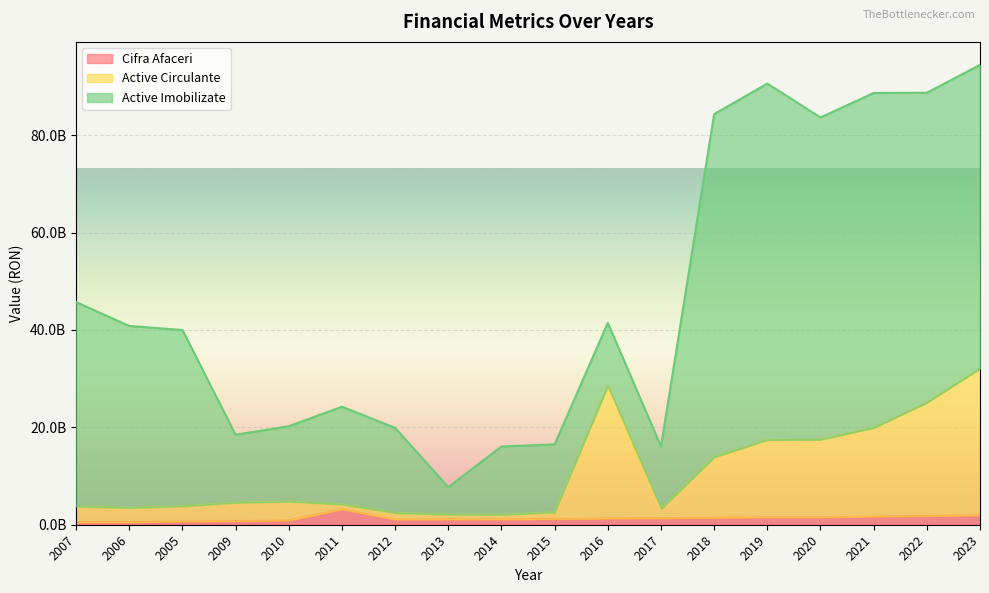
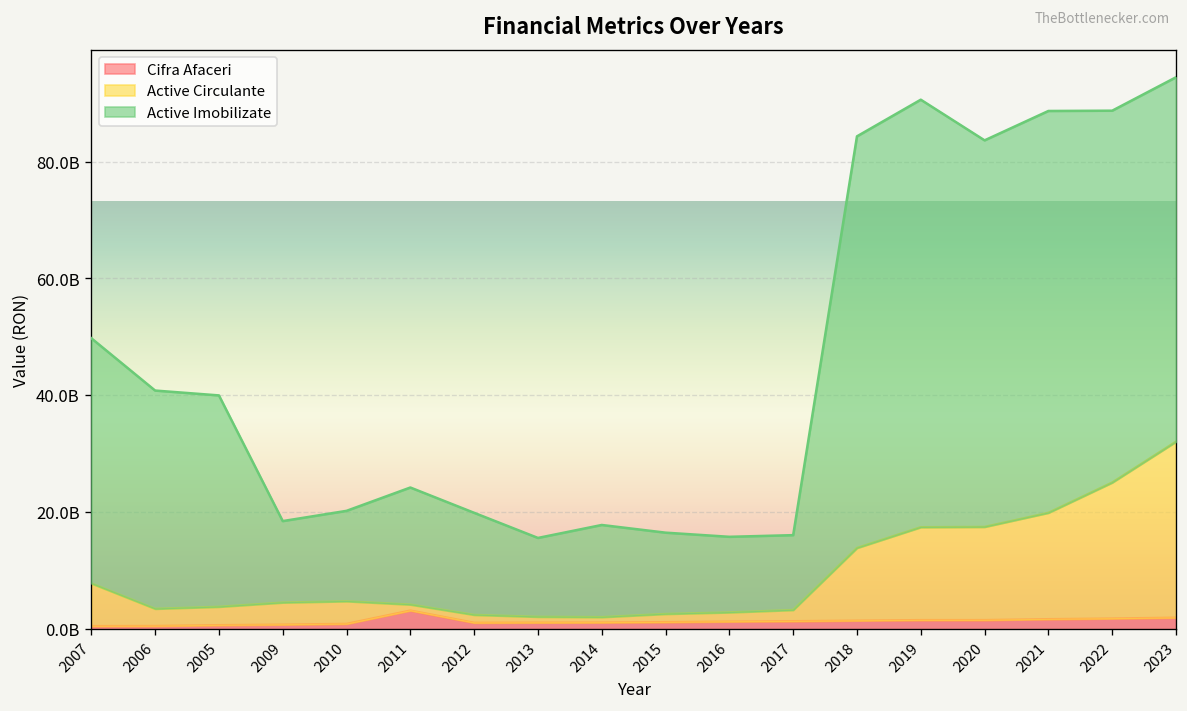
Active Circulante, 2007: 3000000000 -> 7000000000
Active Imobilizate, 2013: 6000000000 -> 14000000000
Active Imobilizate, 2014: 14000000000 -> 16000000000
Active Circulante, 2016: 27000000000 -> 2000000000
